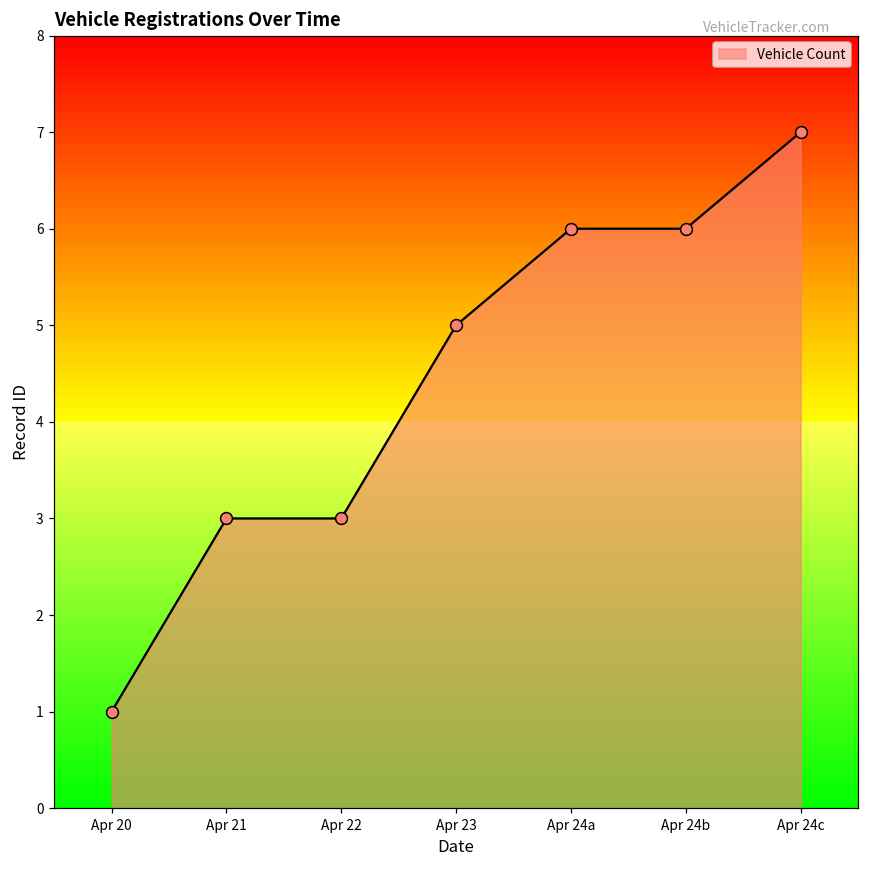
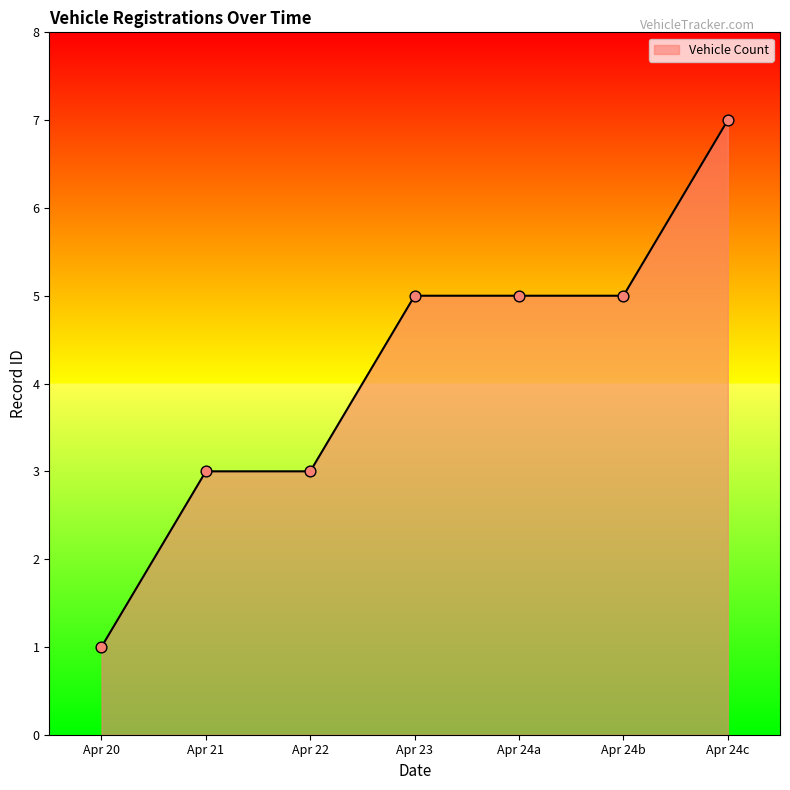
Apr 24a: 6 -> 5
Apr 24b: 6 -> 5
